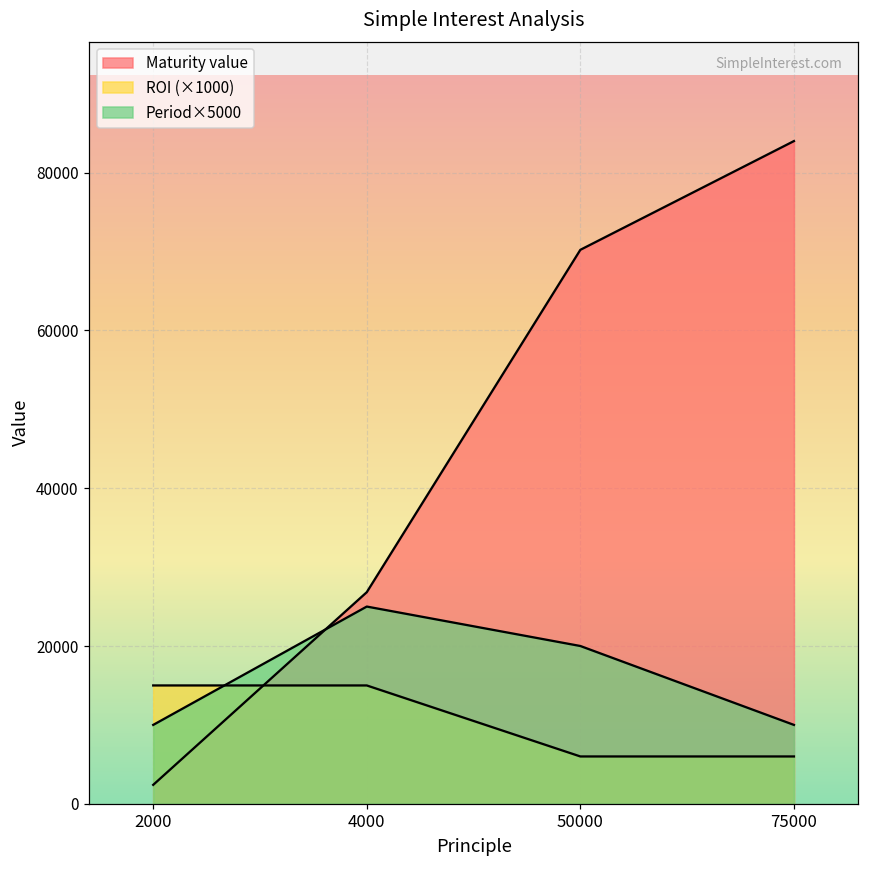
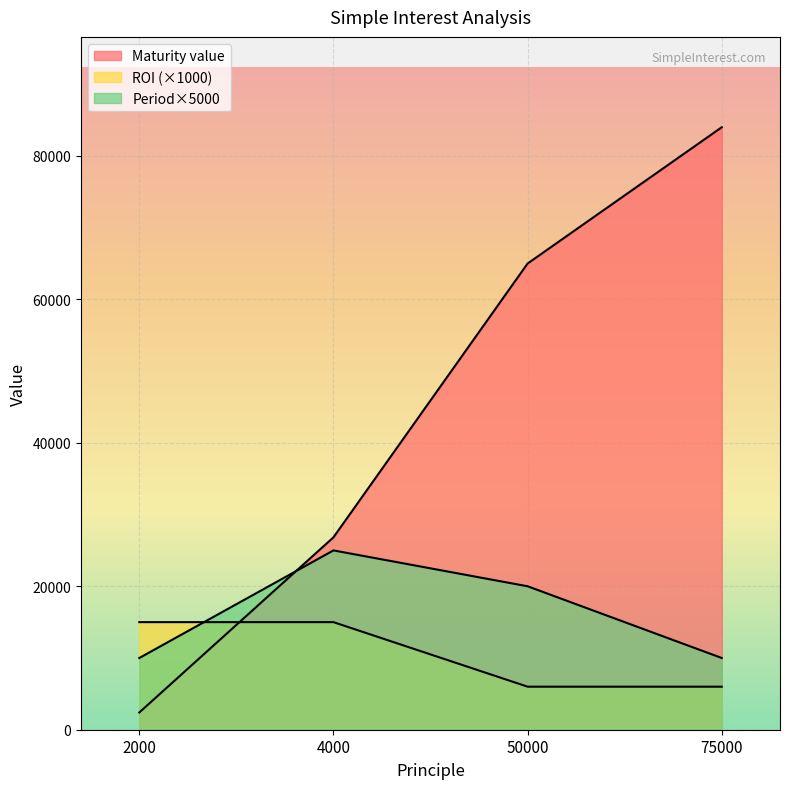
Maturity value, 50000: 70000 -> 65000
